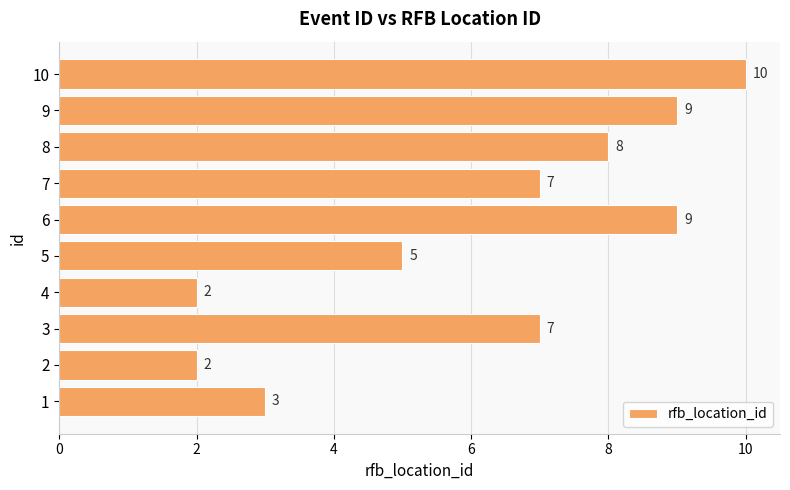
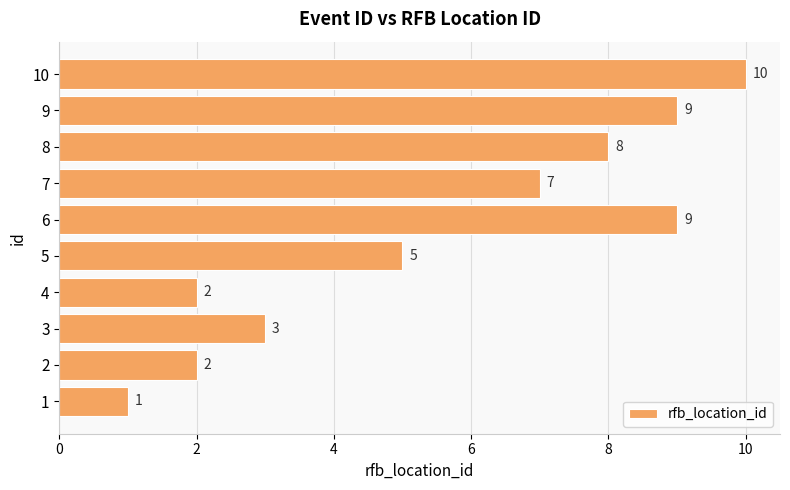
3: 7 -> 3
1: 3 -> 1
